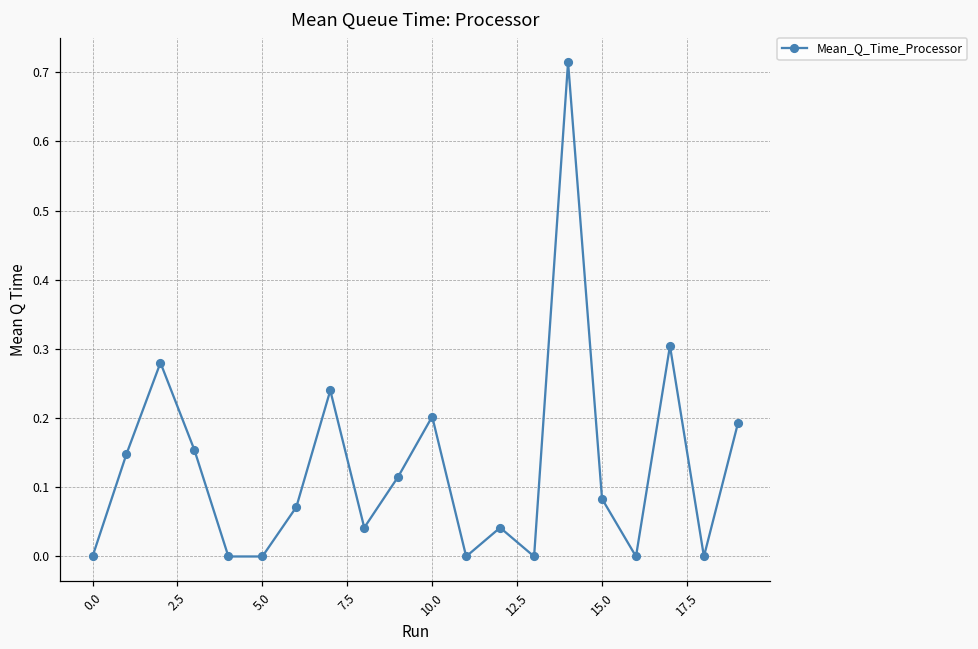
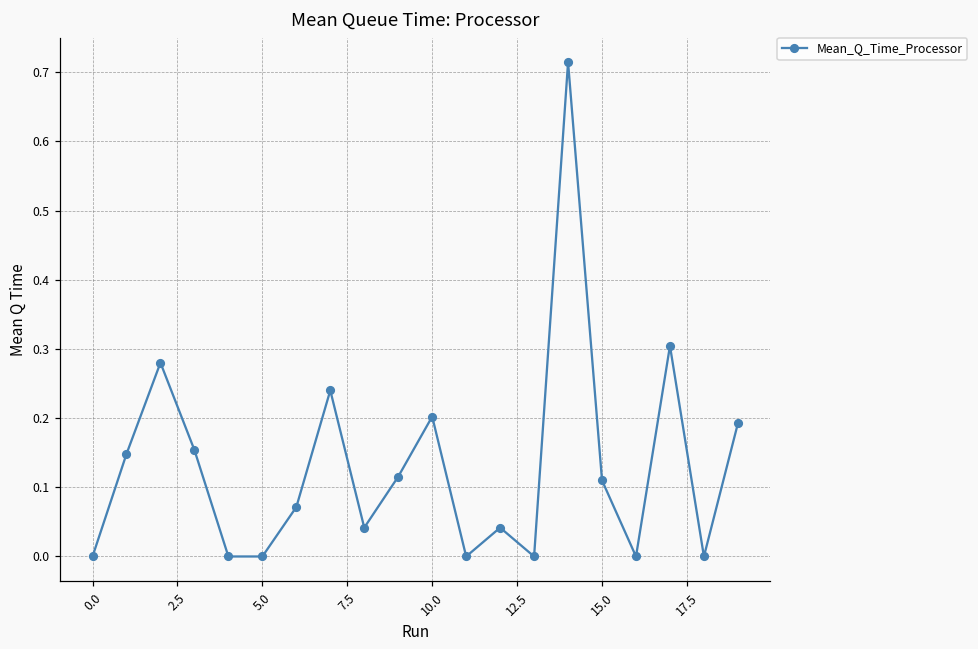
15.0: 0.08 -> 0.11
